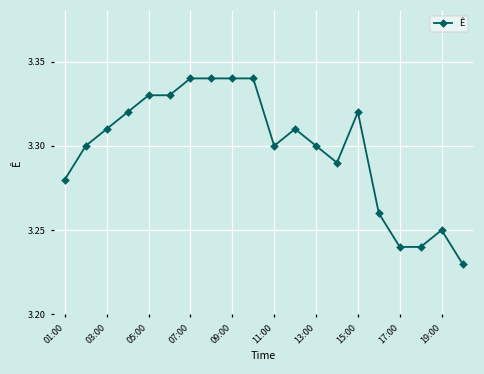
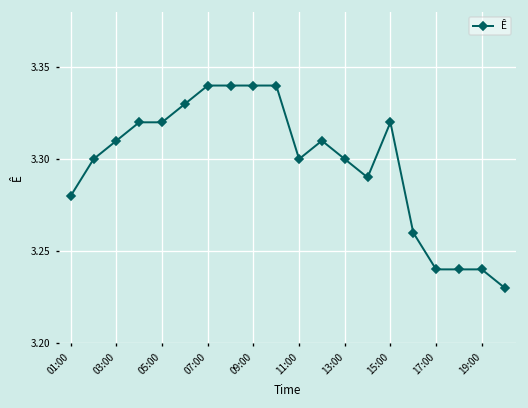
05:00: 3.33 -> 3.32
19:00: 3.25 -> 3.24
